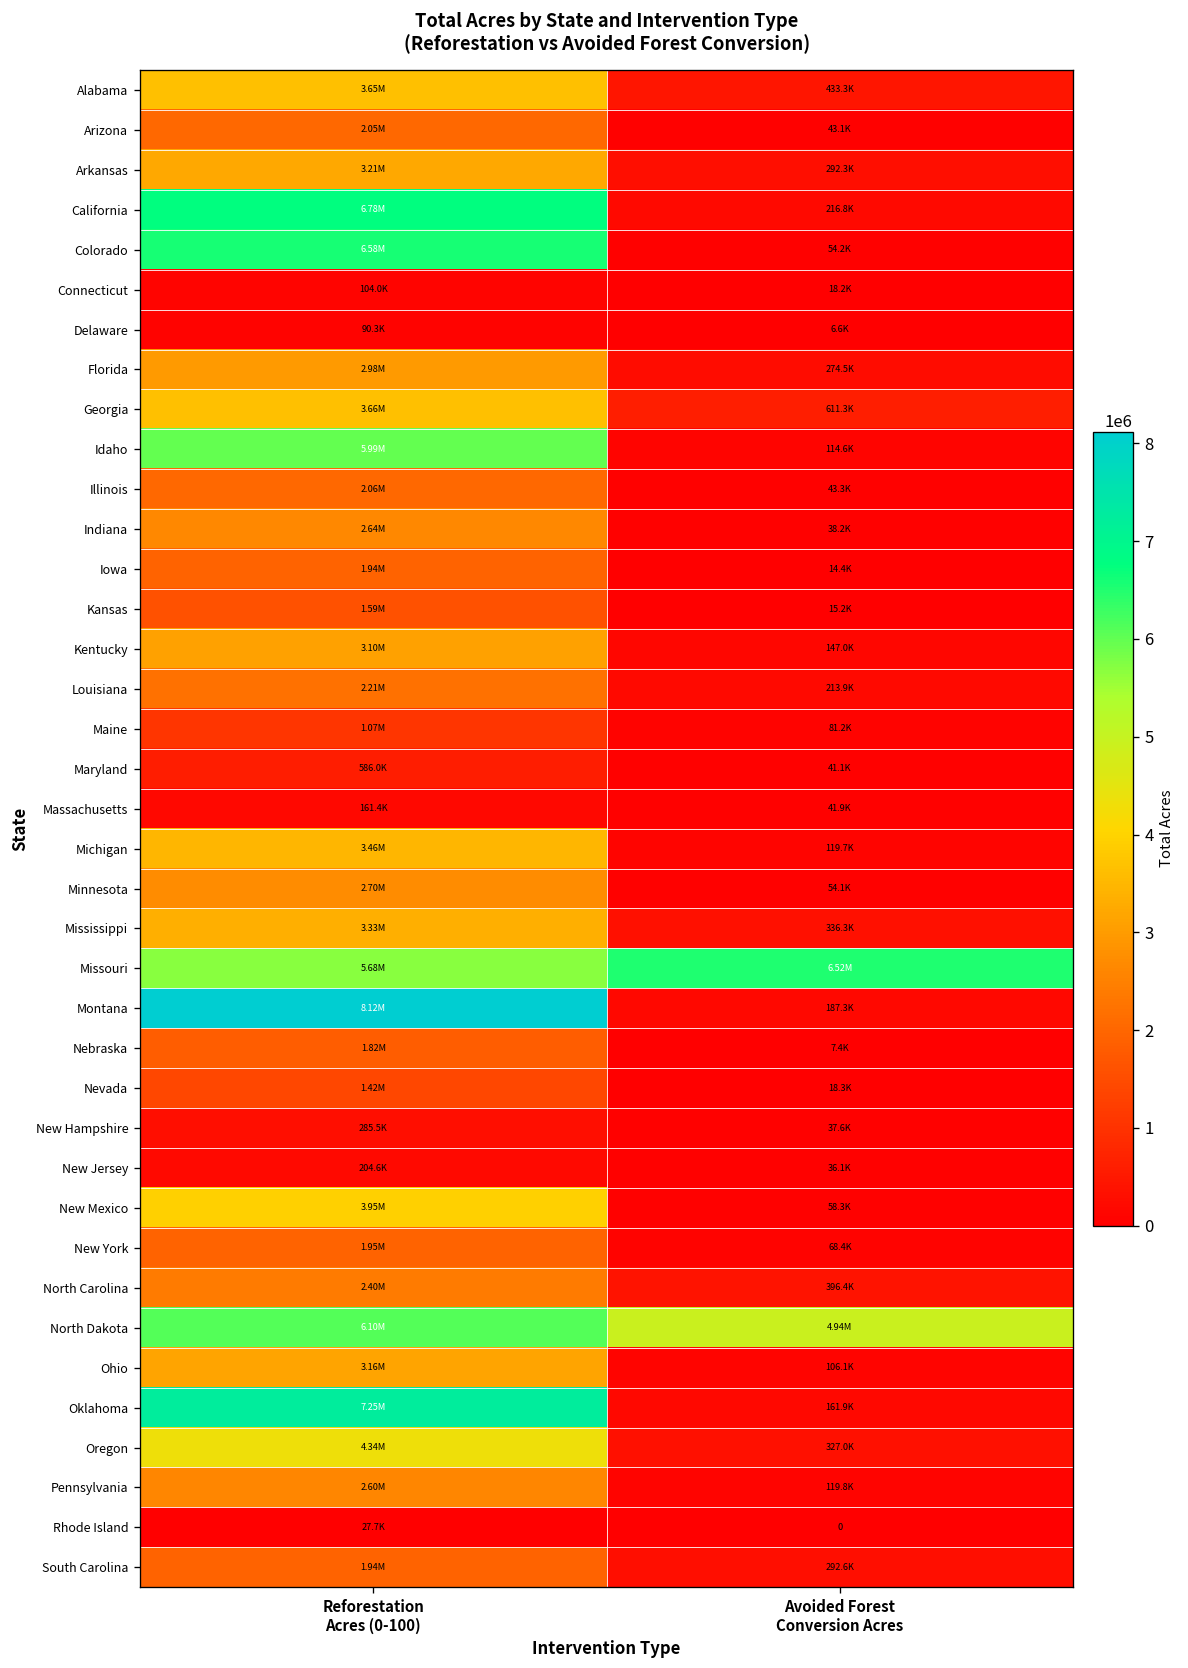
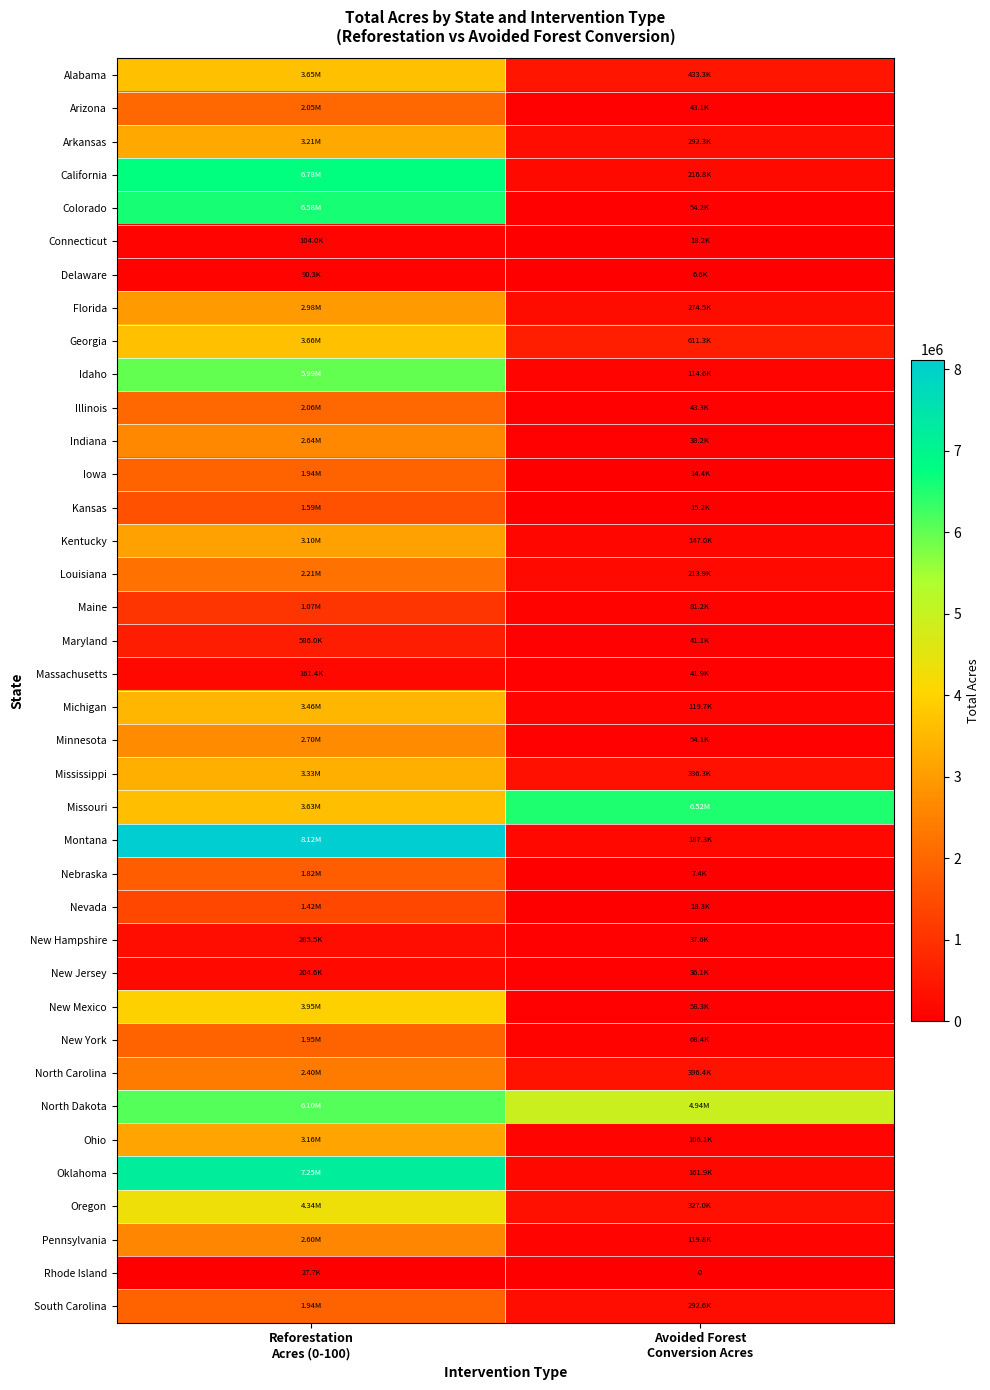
Missouri, Reforestation Acres (0-100): 5.68M -> 3.63M
